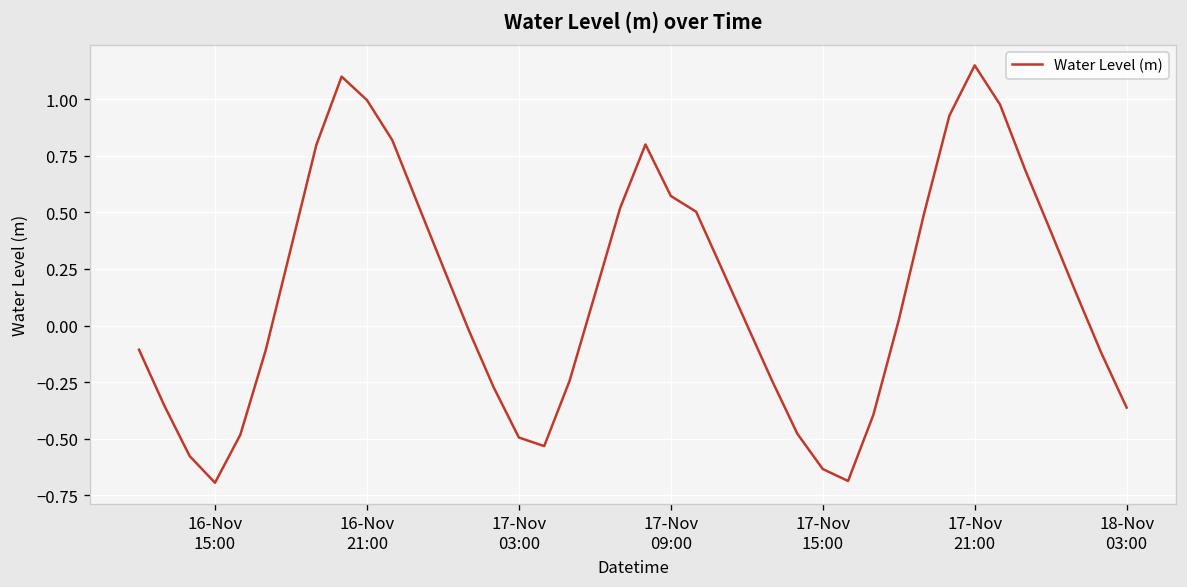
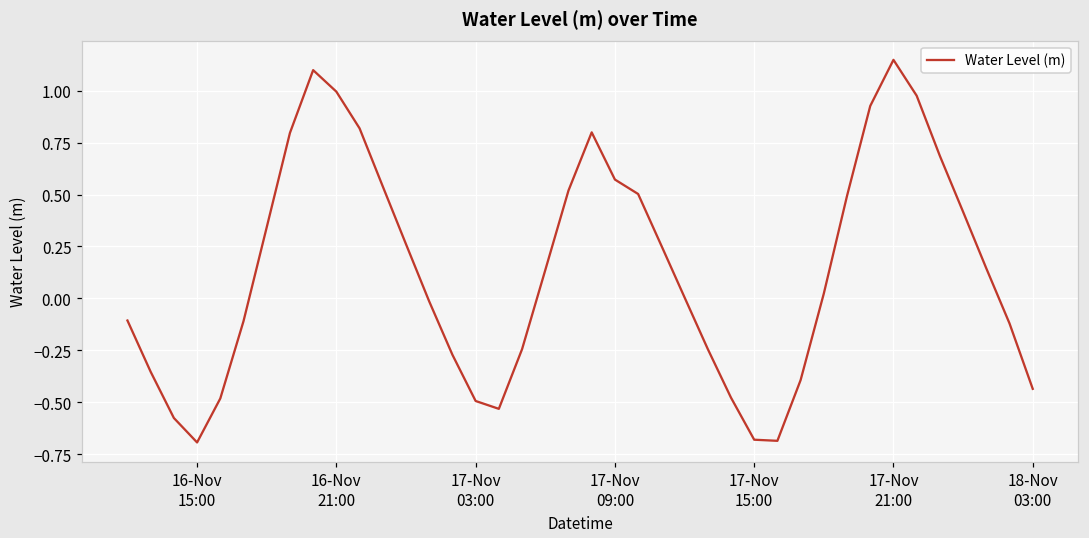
17-Nov 15:00: -0.63 -> -0.68
18-Nov 03:00: -0.36 -> -0.44
